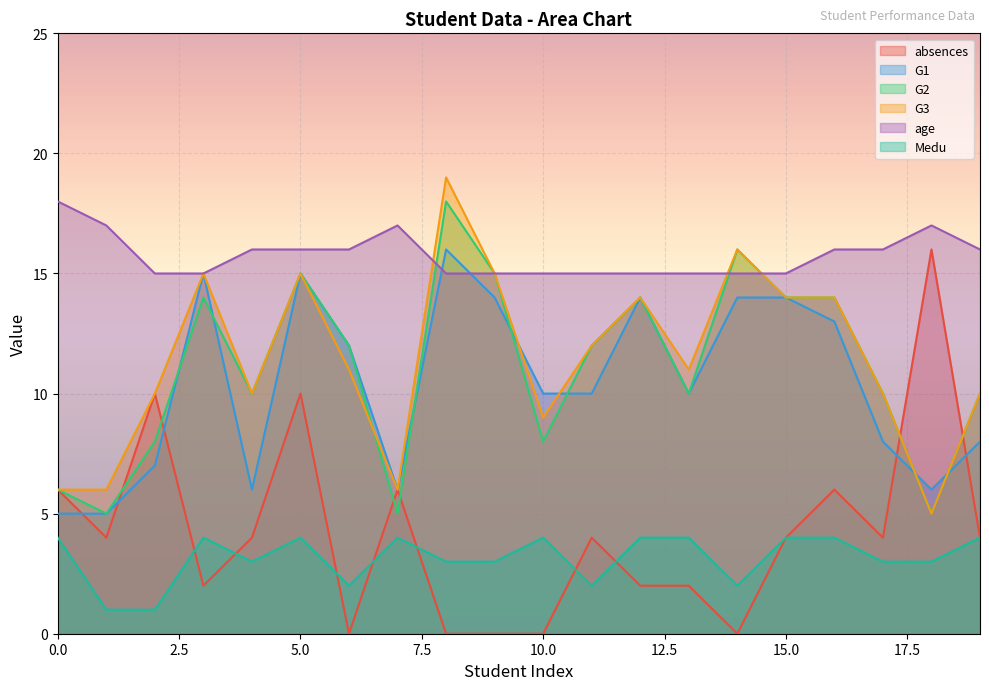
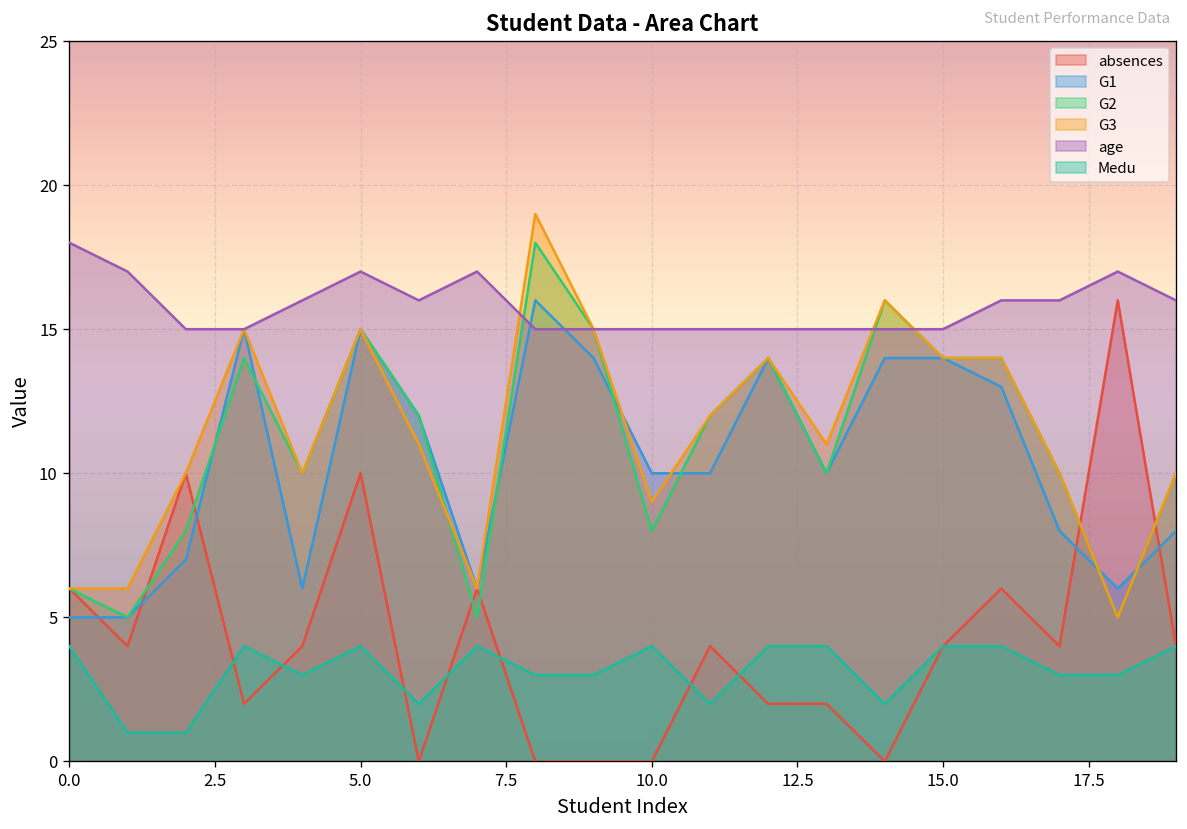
age, 5.0: 16 -> 17
